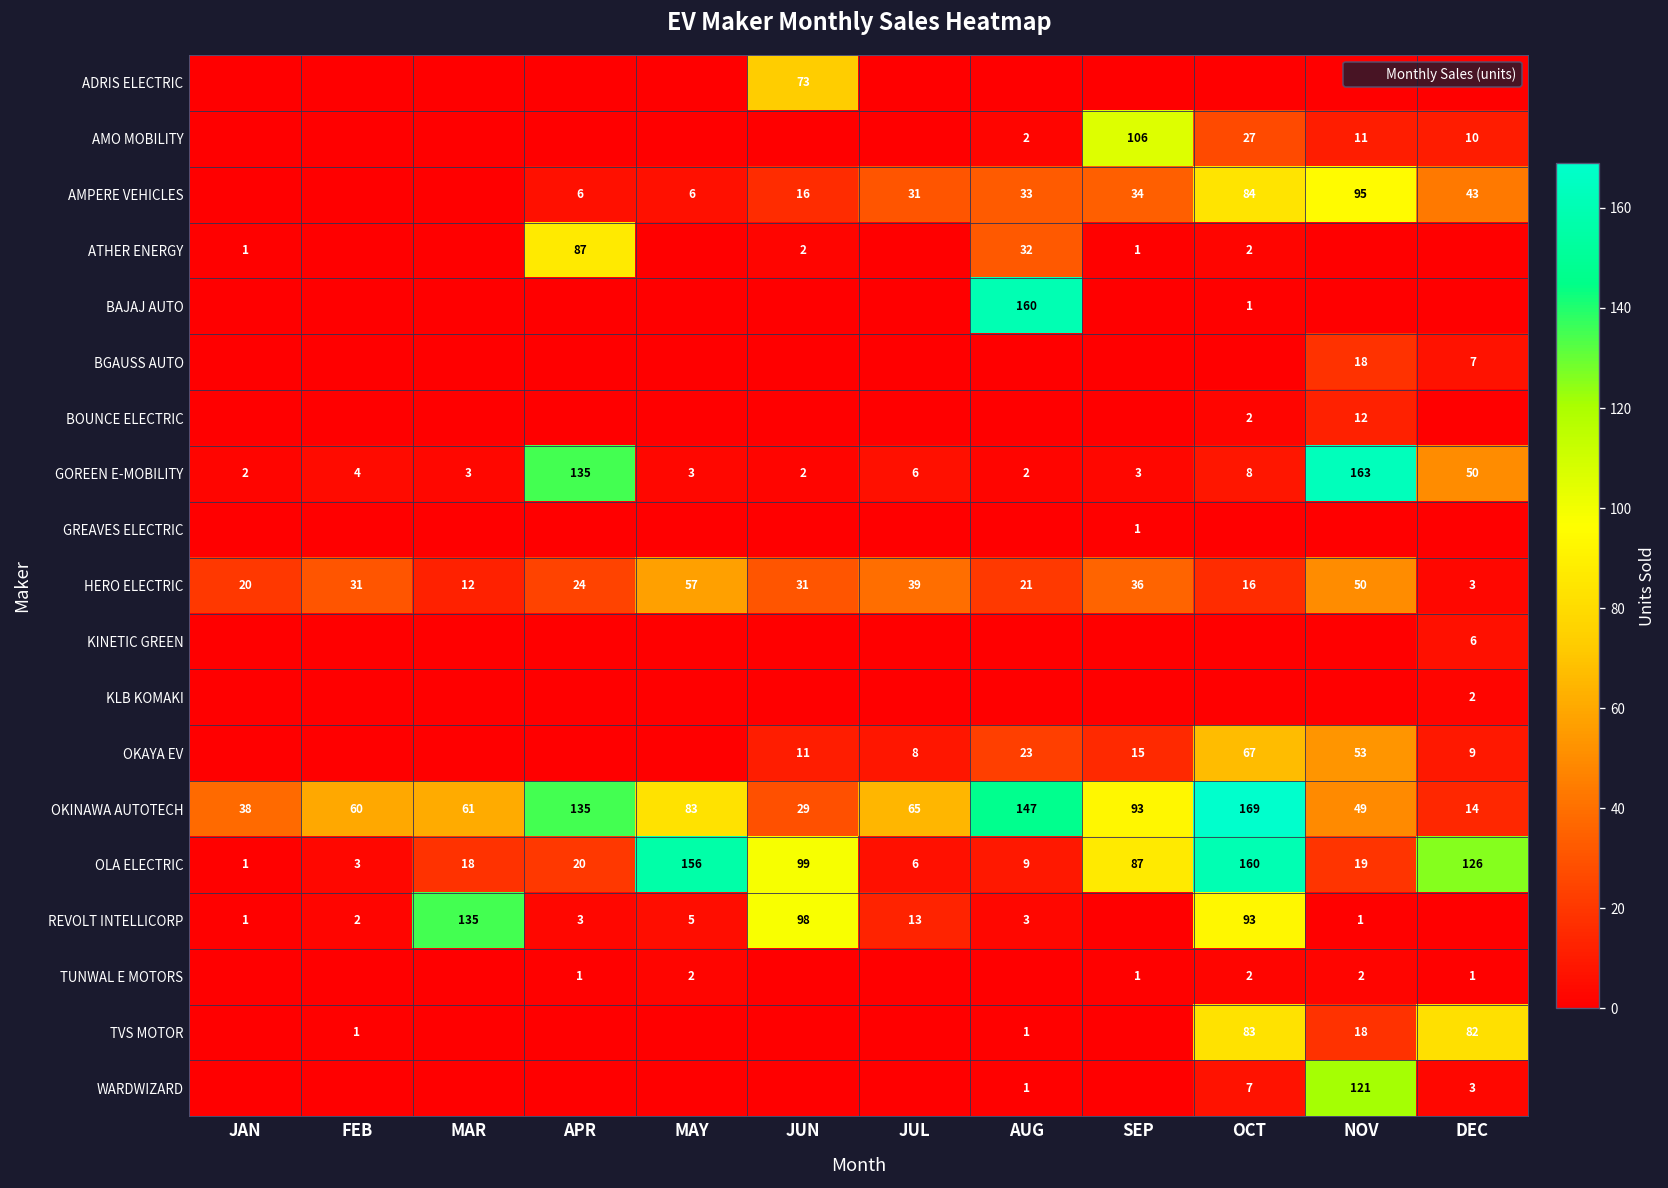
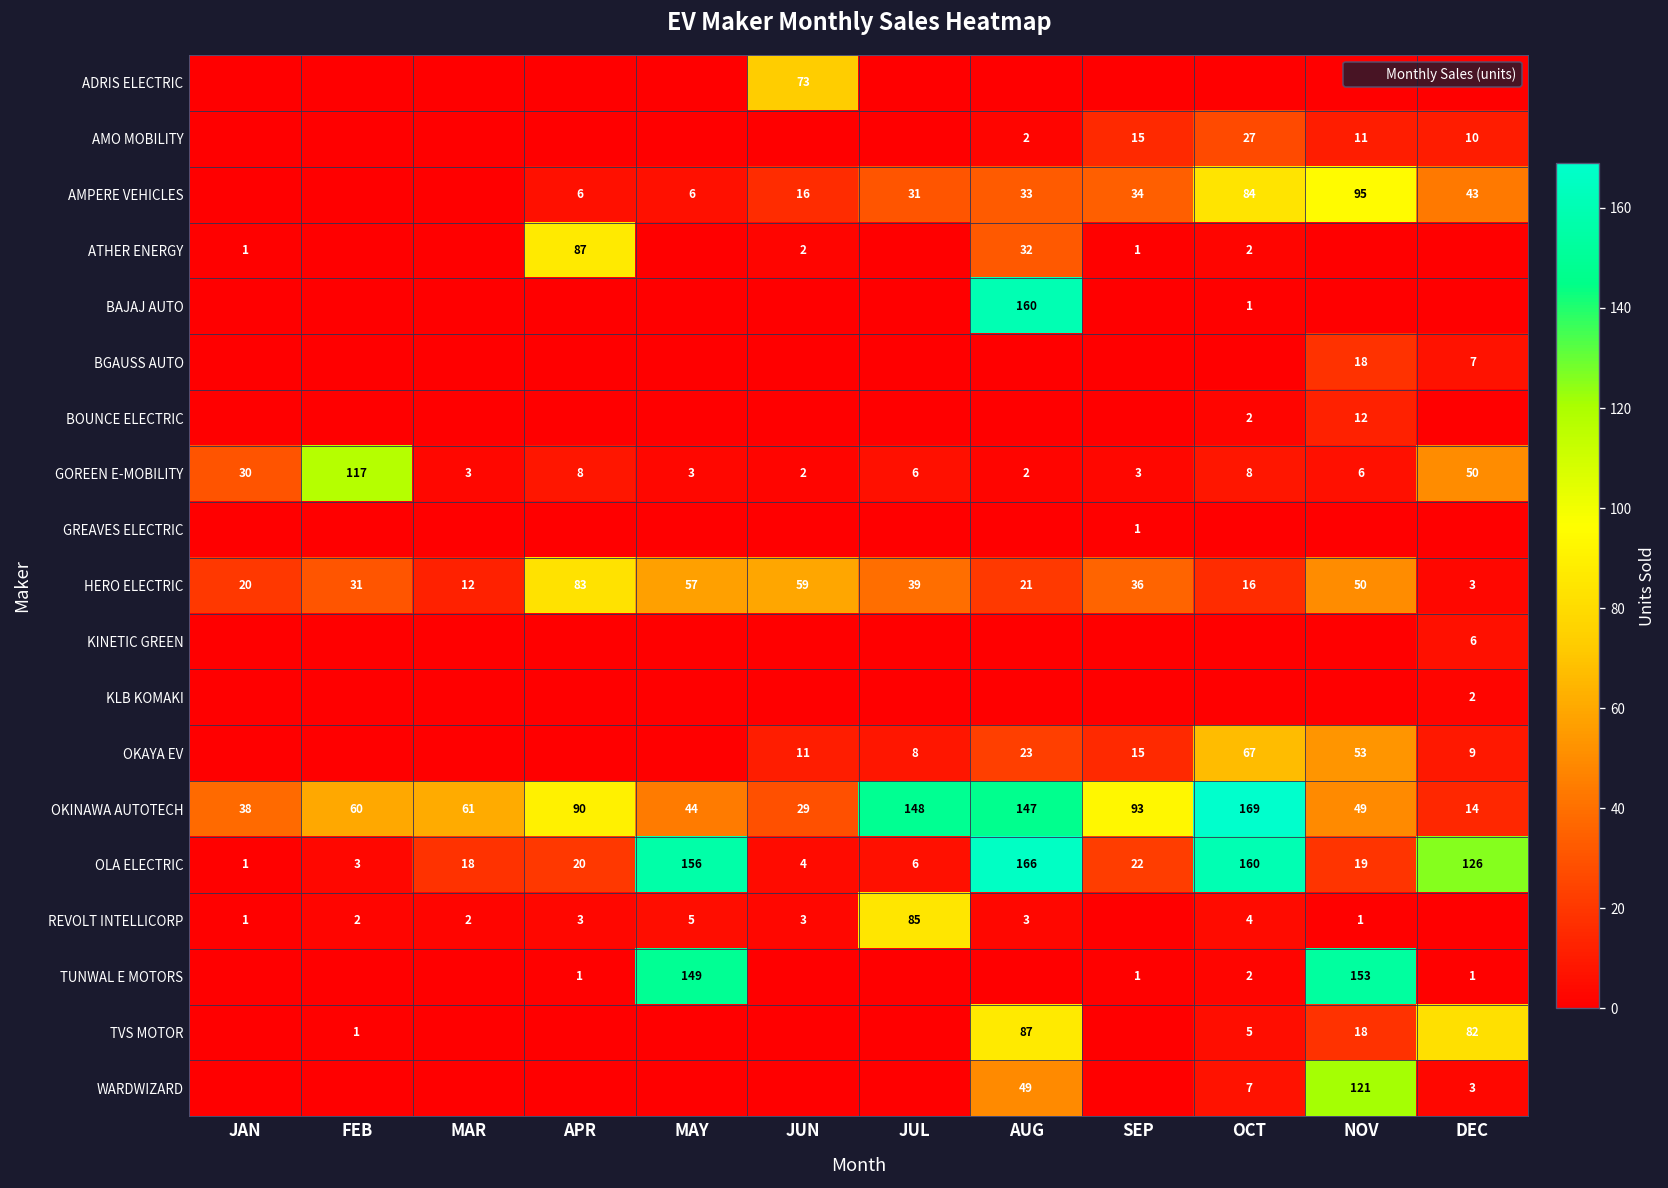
AMO MOBILITY, SEP: 106 -> 15
GOREEN E-MOBILITY, JAN: 2 -> 30
GOREEN E-MOBILITY, FEB: 4 -> 117
GOREEN E-MOBILITY, APR: 135 -> 8
GOREEN E-MOBILITY, NOV: 163 -> 6
HERO ELECTRIC, APR: 24 -> 83
HERO ELECTRIC, JUN: 31 -> 59
OKINAWA AUTOTECH, APR: 135 -> 90
OKINAWA AUTOTECH, MAY: 83 -> 44
OKINAWA AUTOTECH, JUL: 65 -> 148
OLA ELECTRIC, JUN: 99 -> 4
OLA ELECTRIC, AUG: 9 -> 166
OLA ELECTRIC, SEP: 87 -> 22
REVOLT INTELLICORP, MAR: 135 -> 2
REVOLT INTELLICORP, JUN: 98 -> 3
REVOLT INTELLICORP, JUL: 13 -> 85
REVOLT INTELLICORP, OCT: 93 -> 4
TUNWAL E MOTORS, MAY: 2 -> 149
TUNWAL E MOTORS, NOV: 2 -> 153
TVS MOTOR, AUG: 1 -> 87
TVS MOTOR, OCT: 83 -> 5
WARDWIZARD, AUG: 1 -> 49
